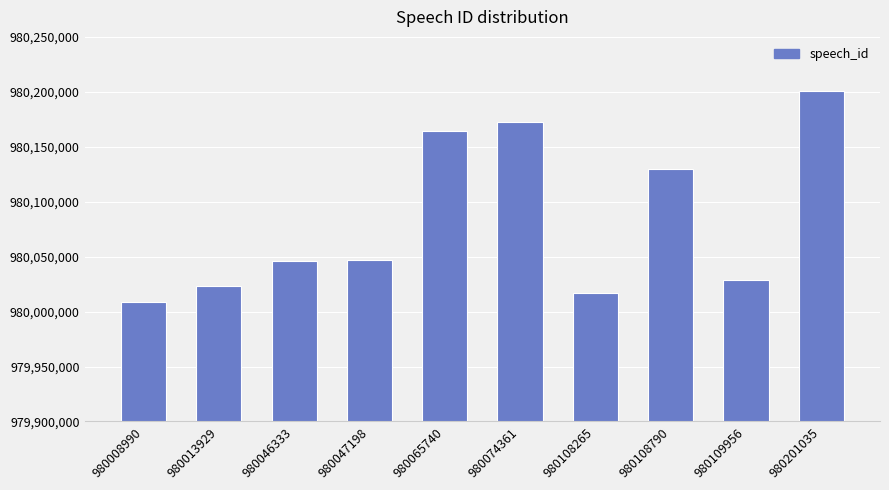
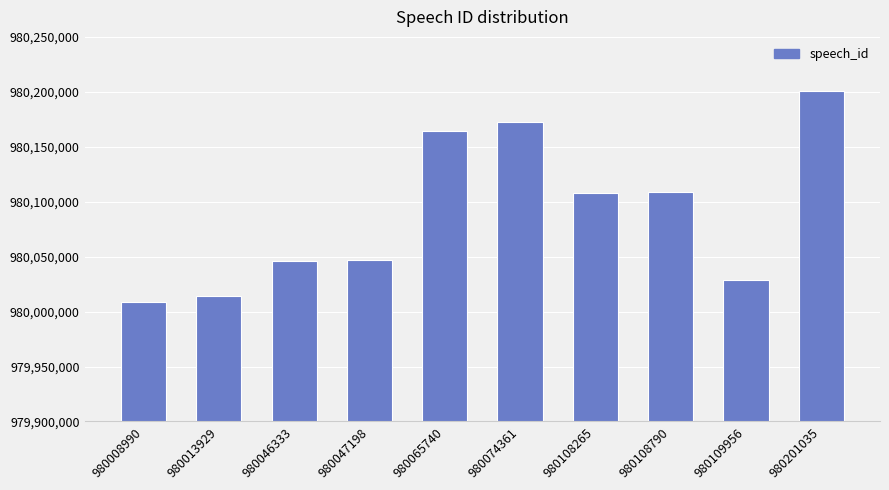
980013929: 980,024,000 -> 980,014,000
980108265: 980,017,000 -> 980,108,000
980108790: 980,130,000 -> 980,109,000
